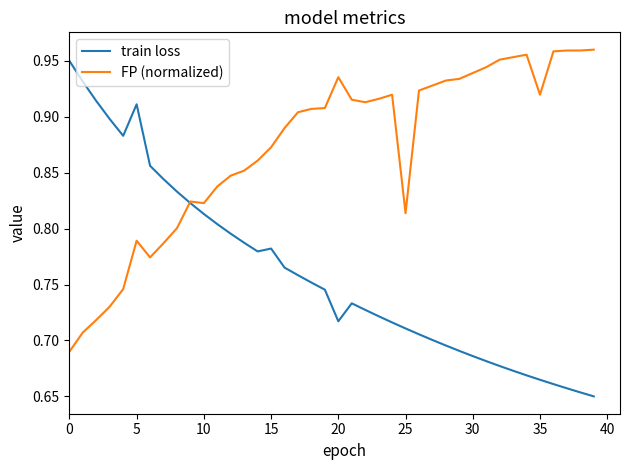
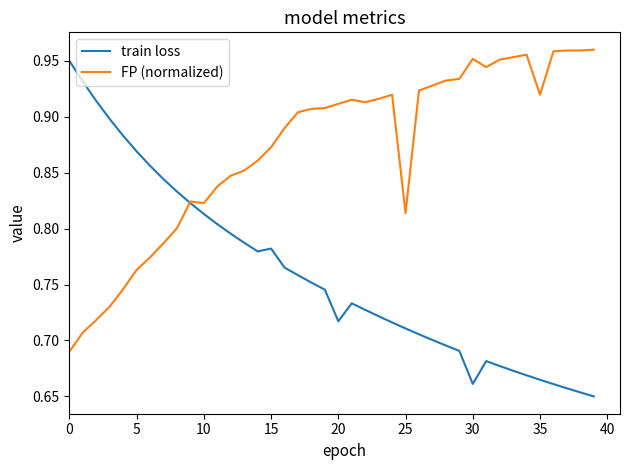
train loss, 5: 0.911 -> 0.869
FP (normalized), 5: 0.789 -> 0.763
FP (normalized), 20: 0.935 -> 0.912
train loss, 30: 0.686 -> 0.661
FP (normalized), 30: 0.939 -> 0.952
